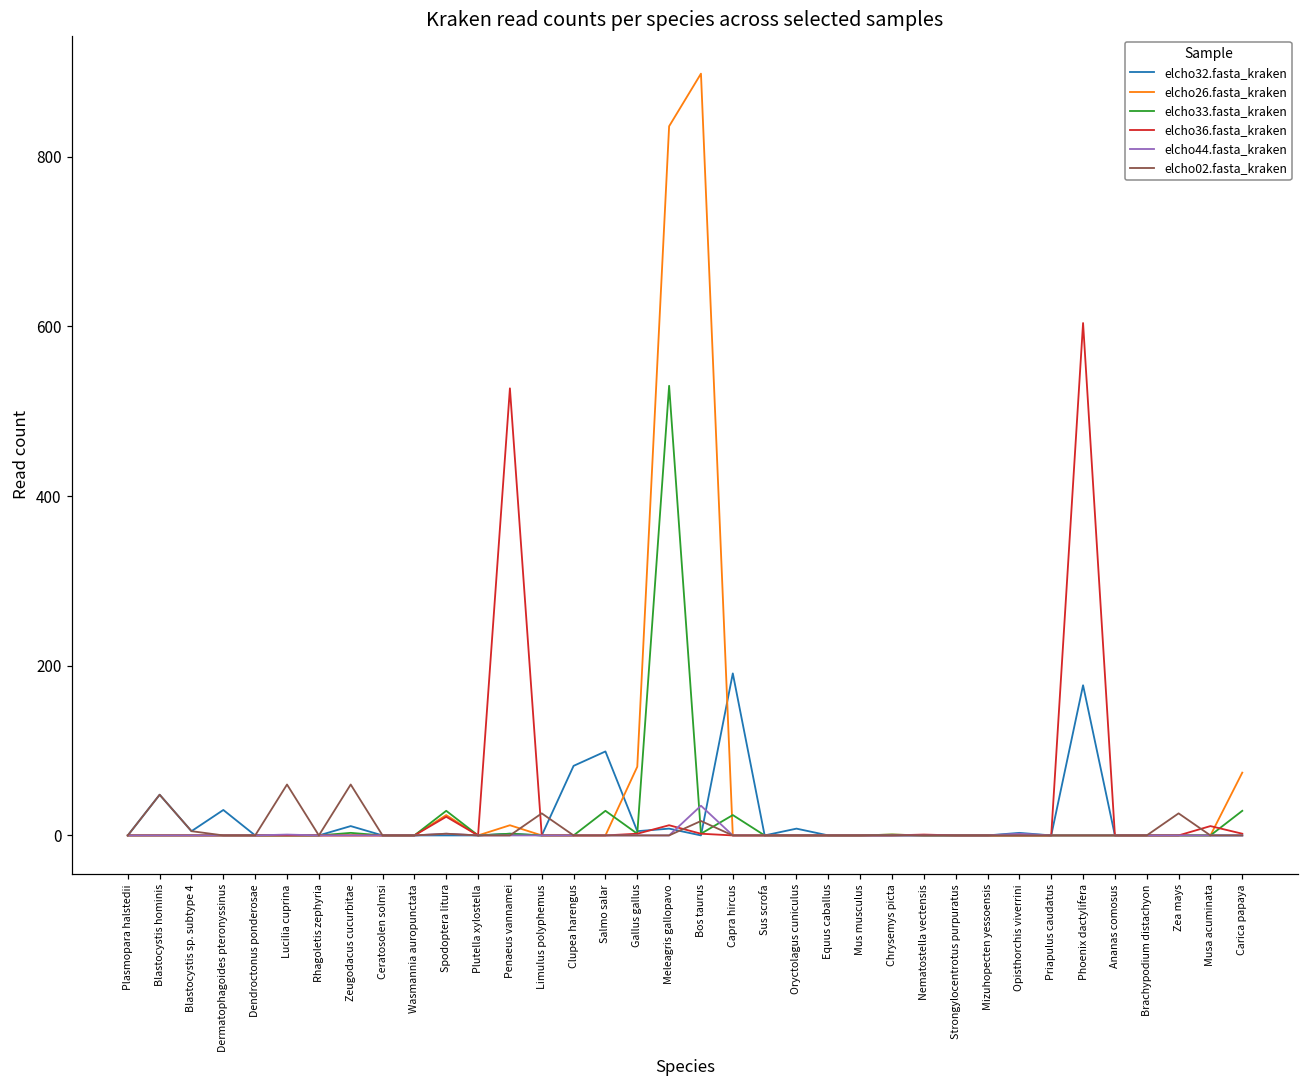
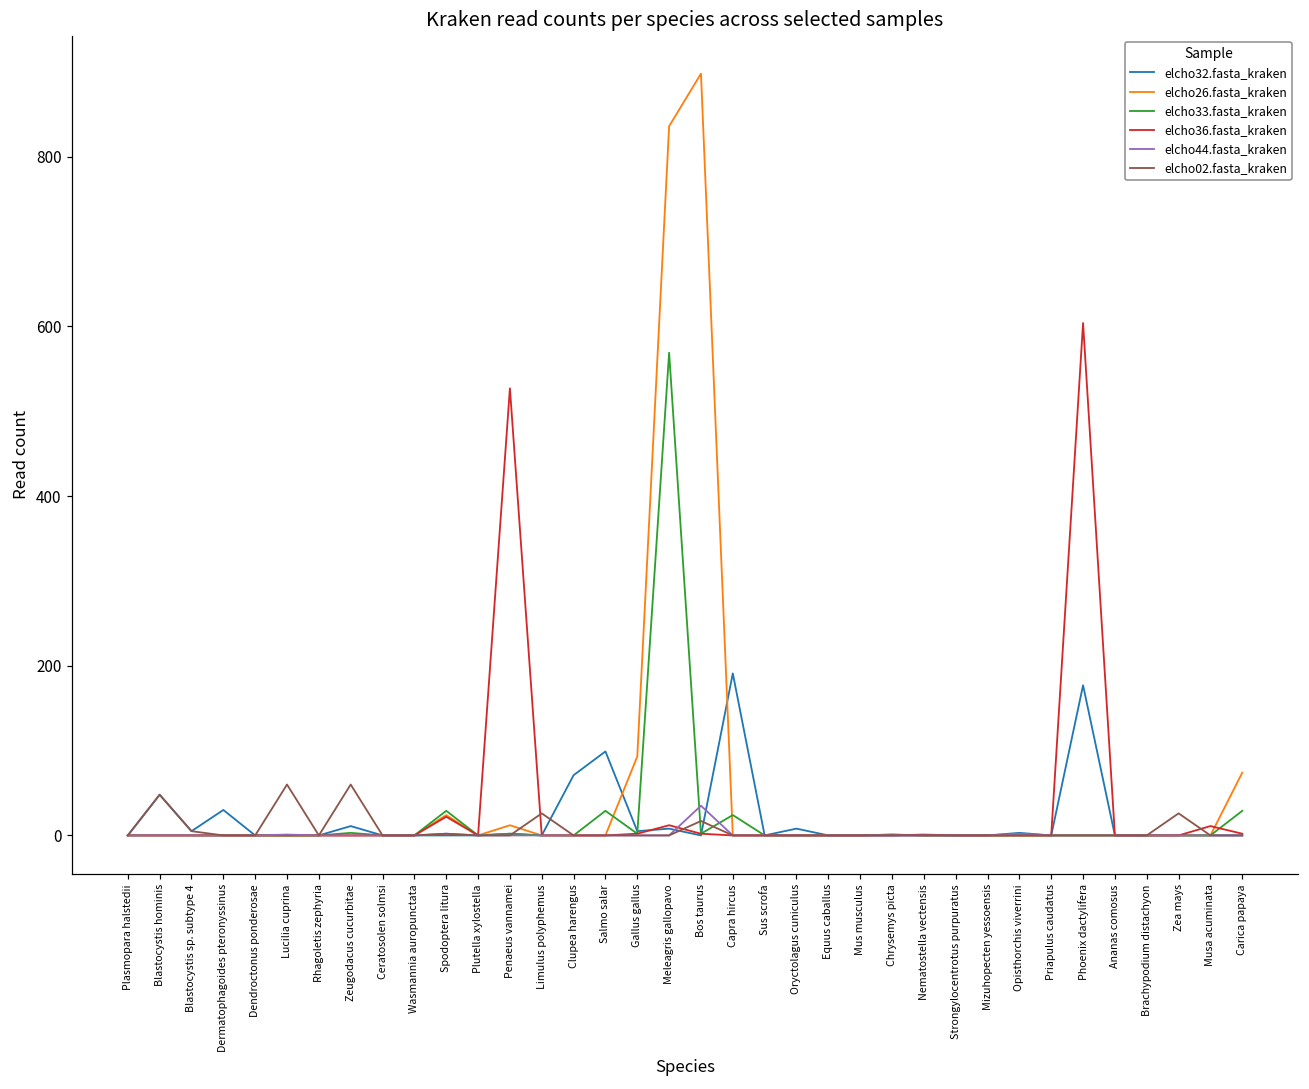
elcho32.fasta_kraken, Clupea harengus: 80 -> 70
elcho26.fasta_kraken, Gallus gallus: 80 -> 90
elcho33.fasta_kraken, Meleagris gallopavo: 530 -> 570
